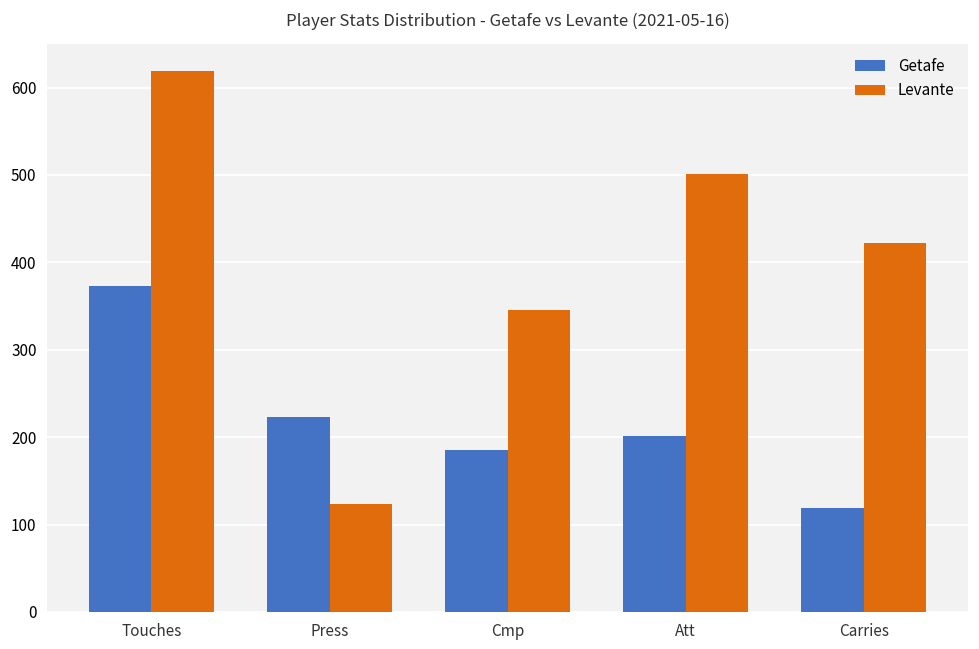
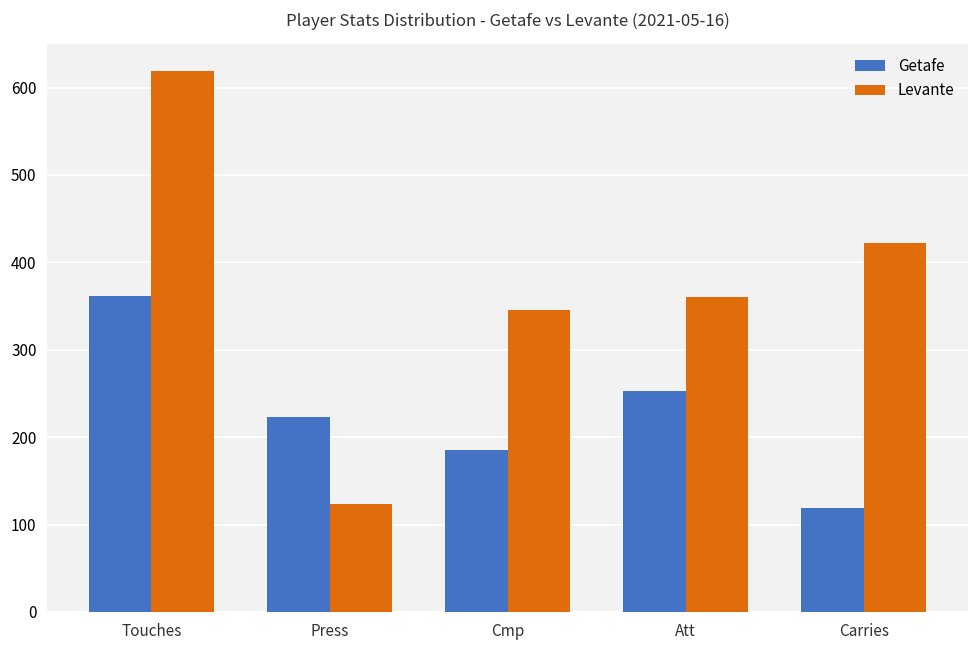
Getafe, Touches: 370 -> 360
Getafe, Att: 200 -> 250
Levante, Att: 500 -> 360
